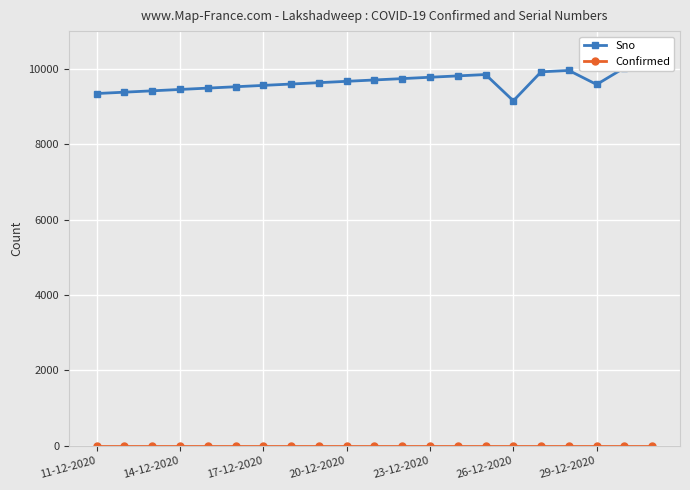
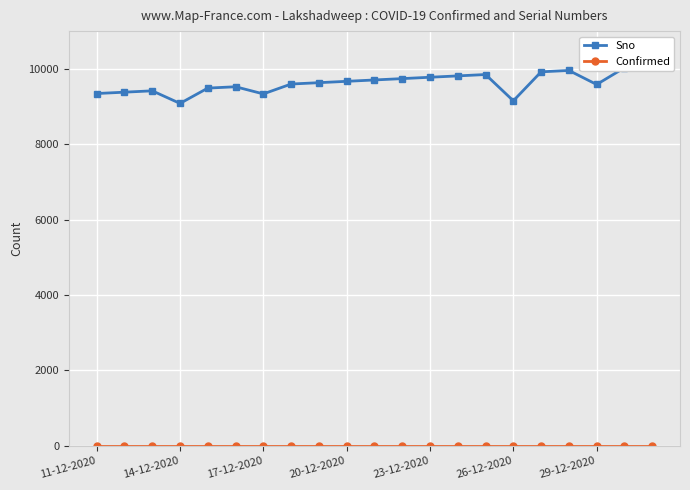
Sno, 14-12-2020: 9500 -> 9100
Sno, 17-12-2020: 9600 -> 9300
